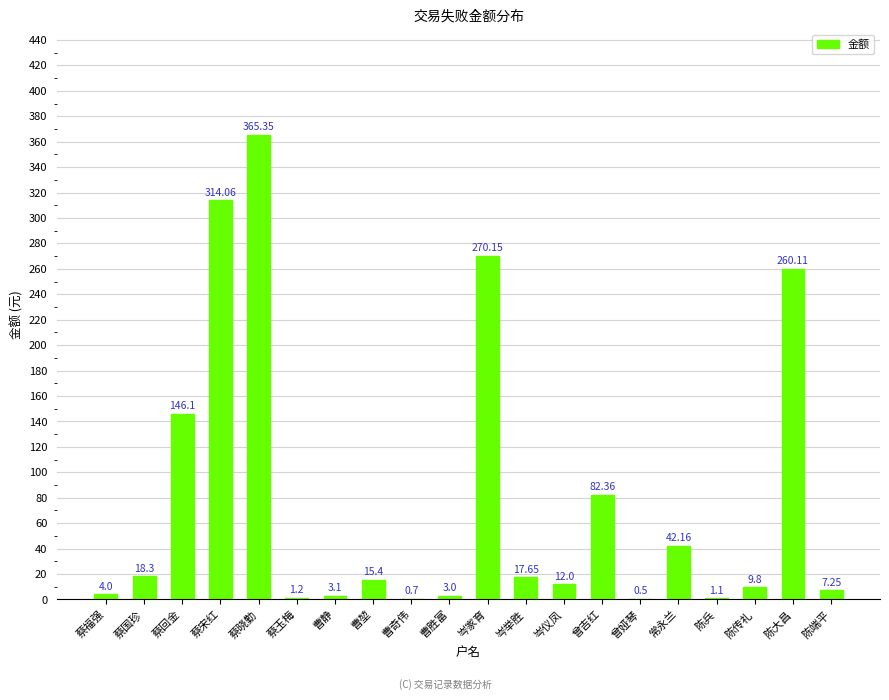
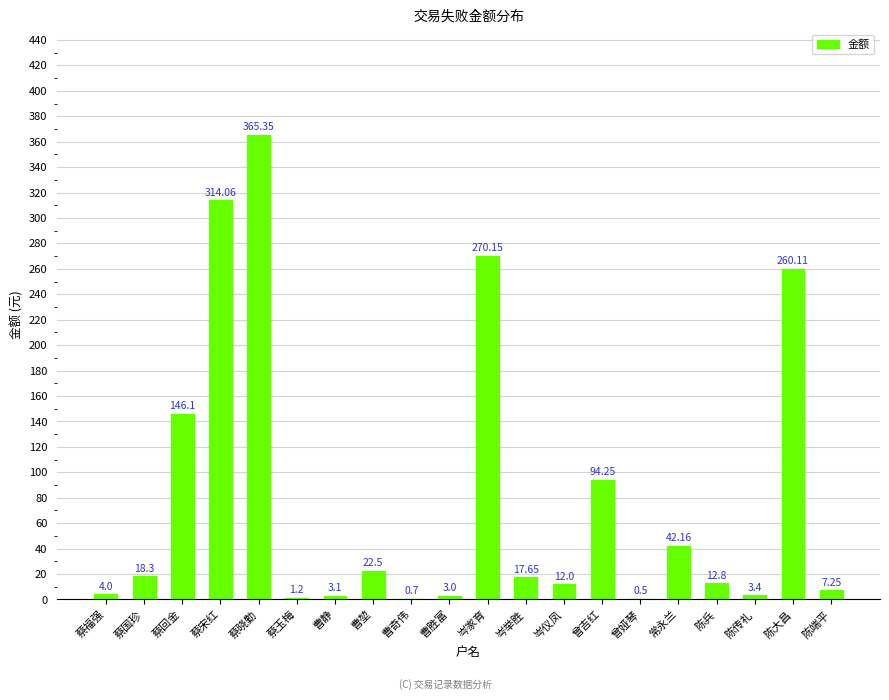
曹堃: 15.4 -> 22.5
曾吉红: 82.36 -> 94.25
陈兵: 1.1 -> 12.8
陈传礼: 9.8 -> 3.4
